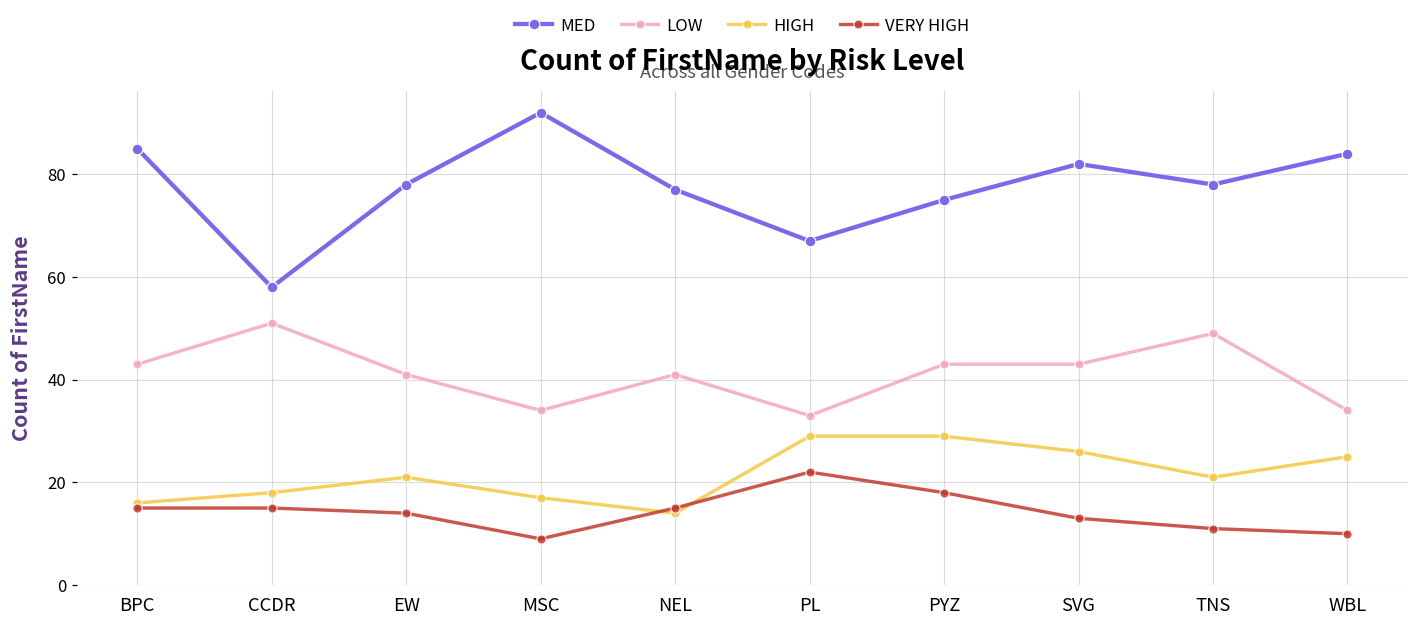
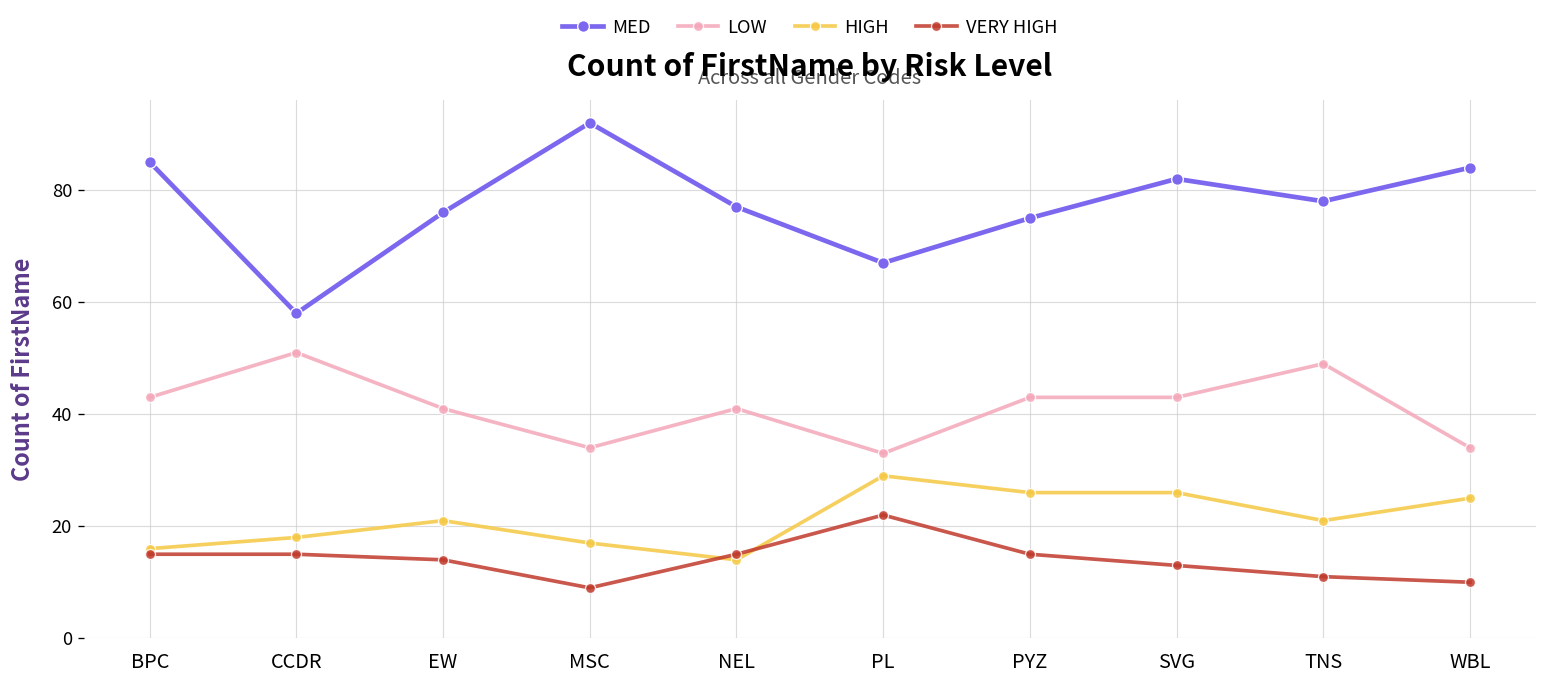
MED, EW: 78 -> 76
HIGH, PYZ: 29 -> 26
VERY HIGH, PYZ: 18 -> 15
